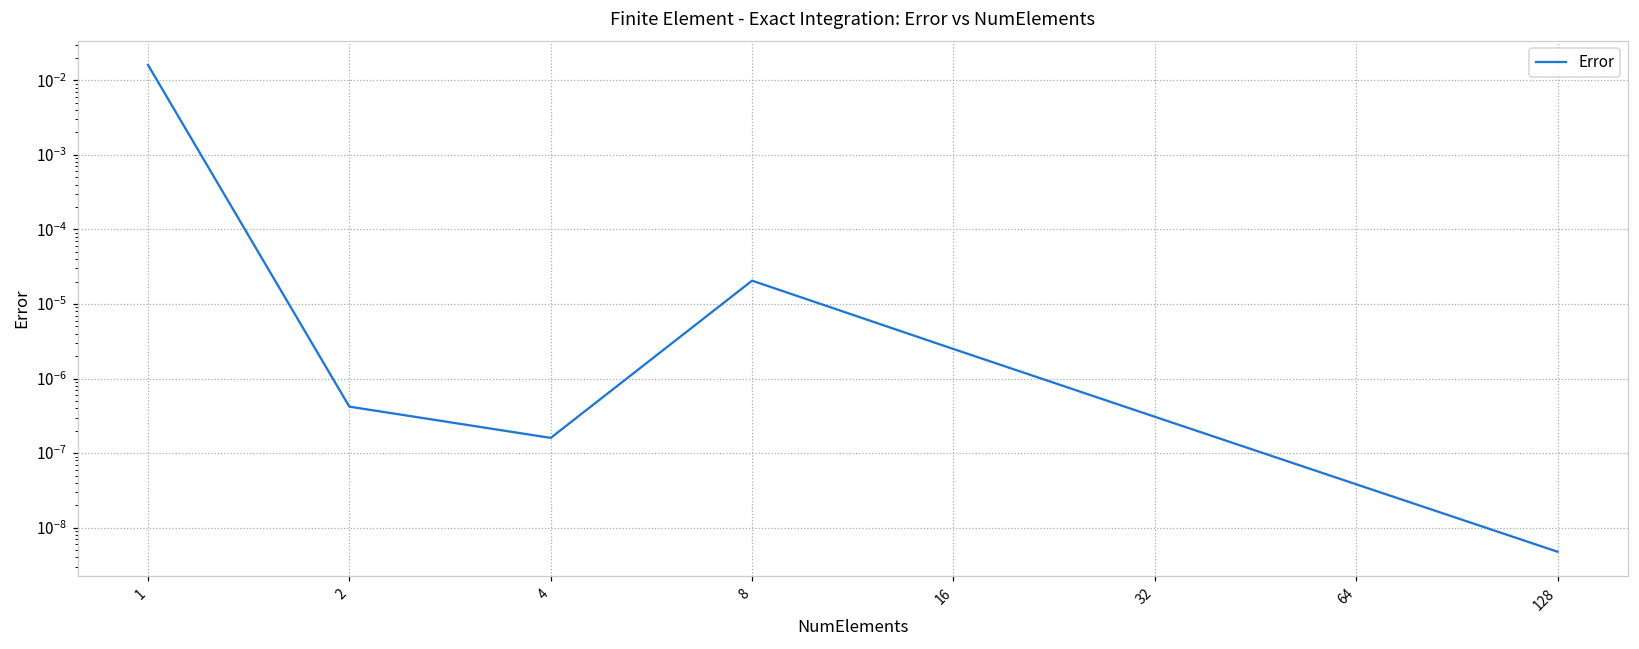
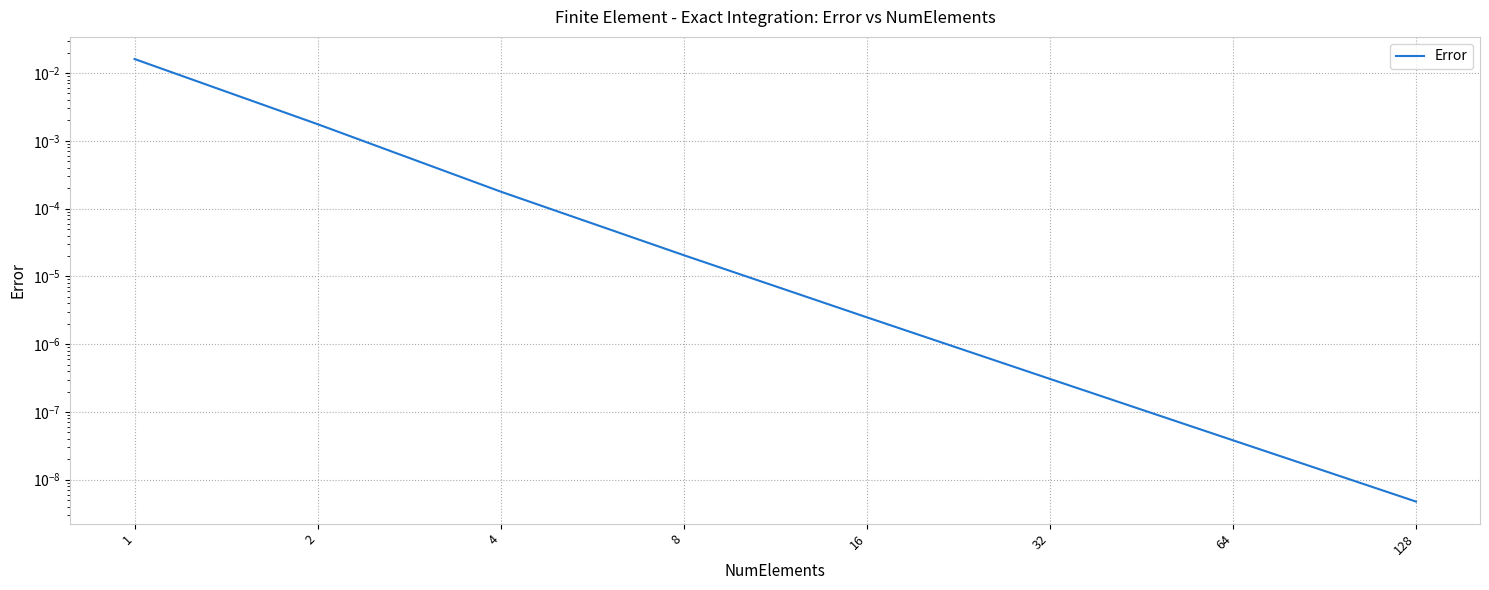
2: 0.0000004 -> 0.0018
4: 0.00000016 -> 0.00018
